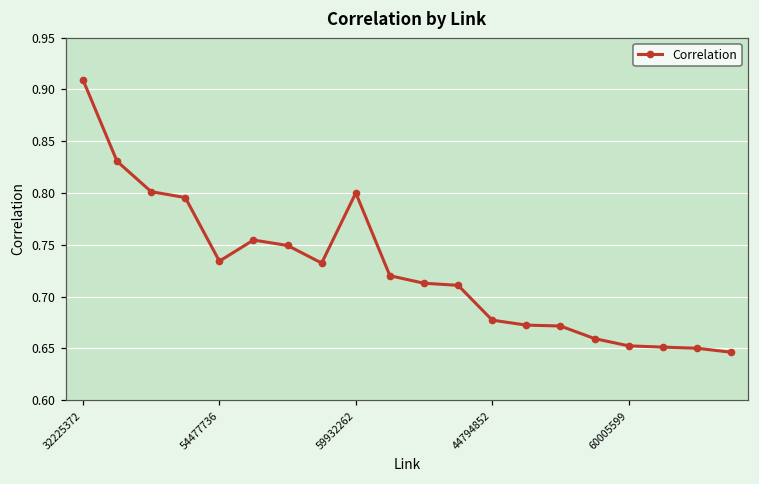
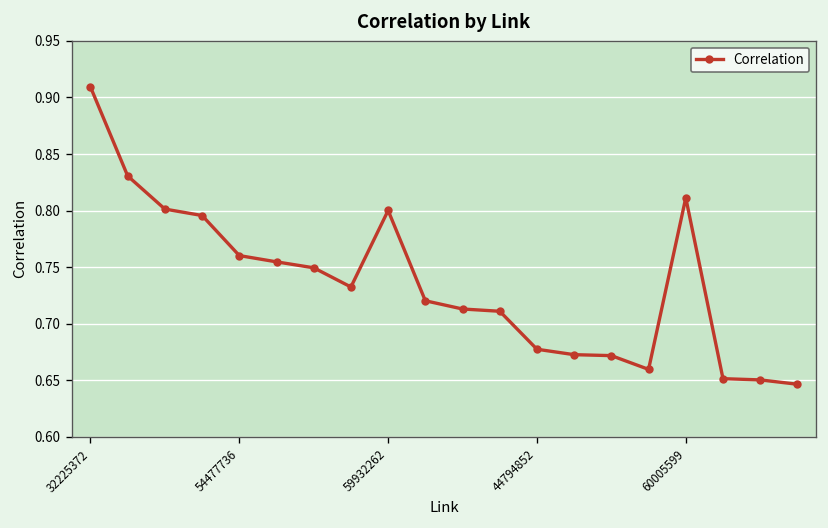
54477736: 0.73 -> 0.76
60005599: 0.65 -> 0.81
